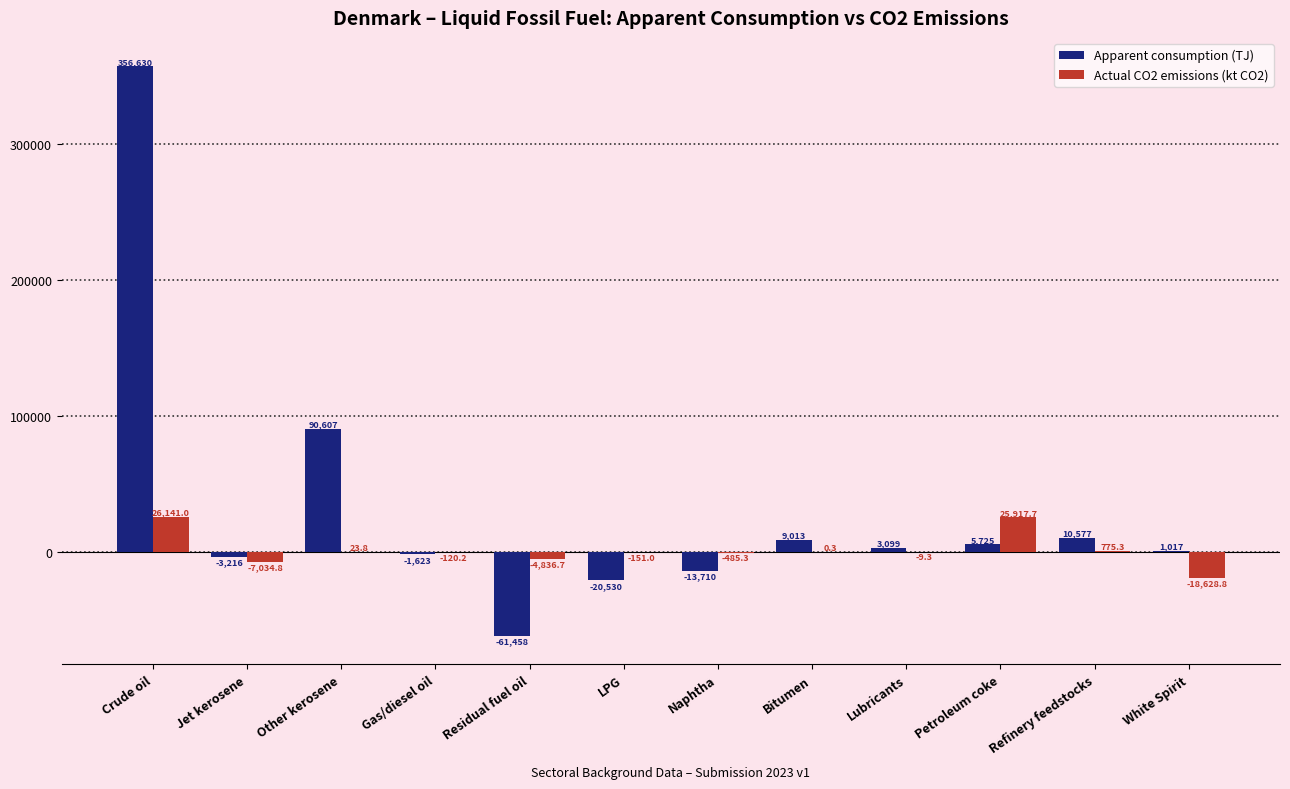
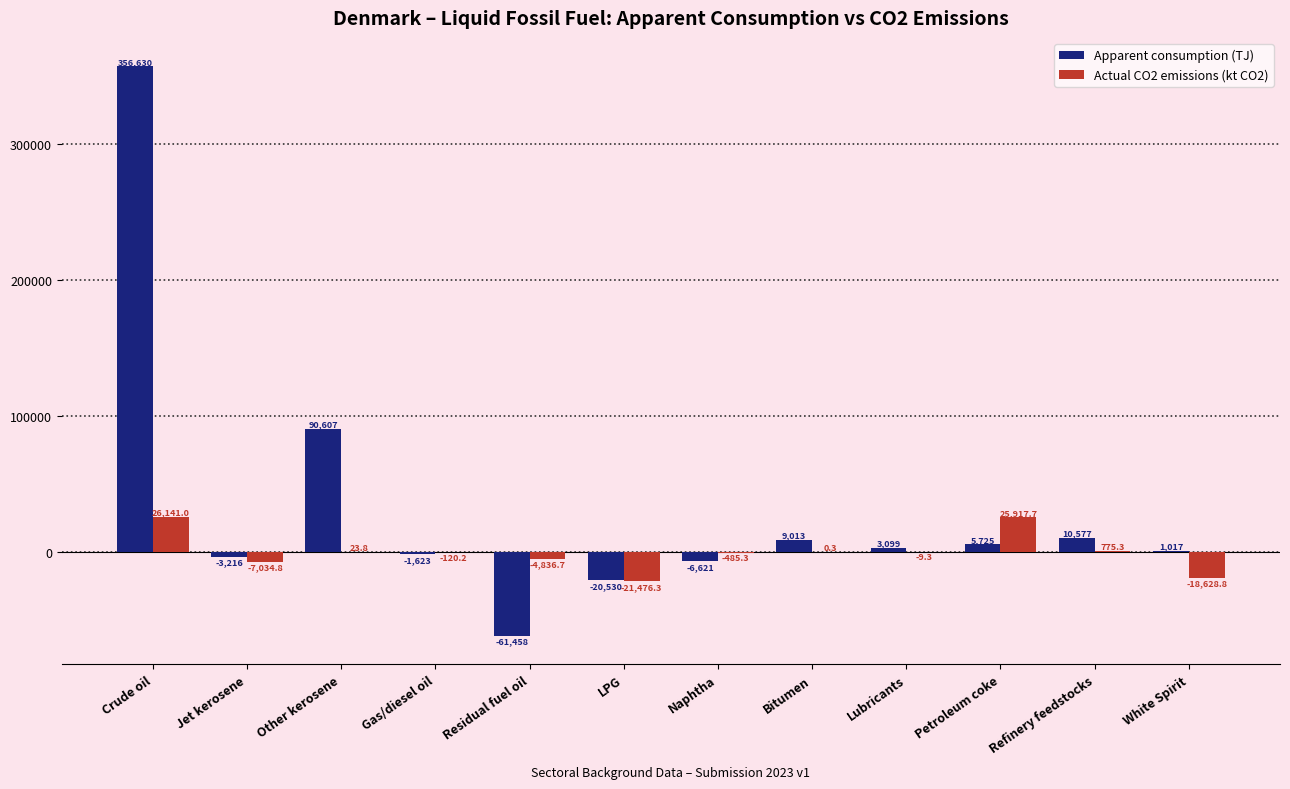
Actual CO2 emissions (kt CO2), LPG: -151.0 -> -21,476.3
Apparent consumption (TJ), Naphtha: -13,710 -> -6,621
